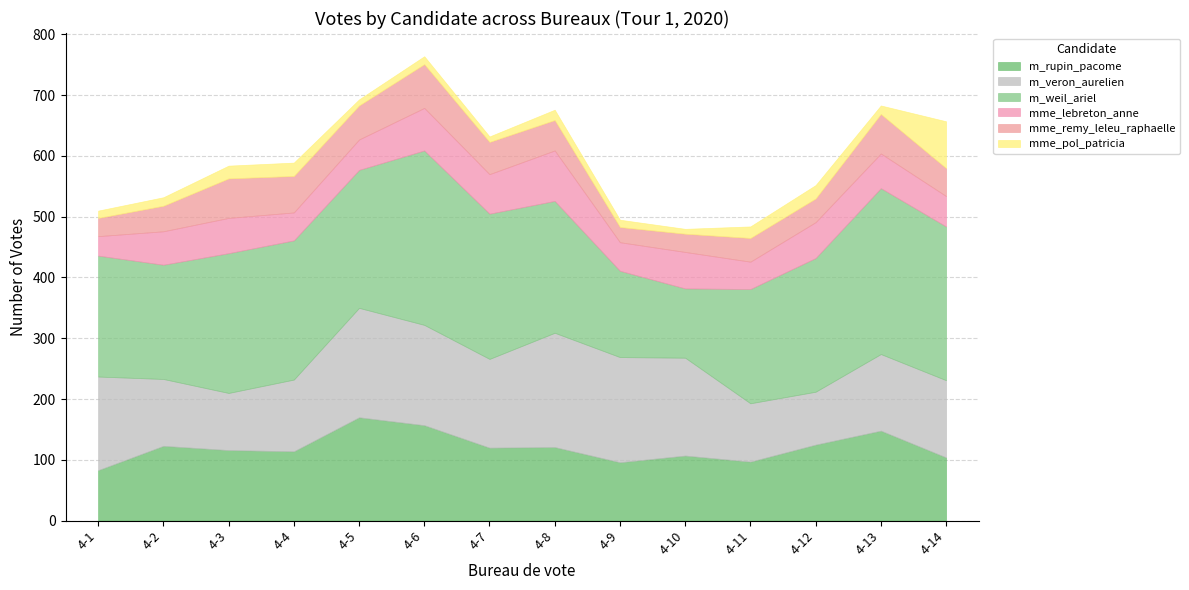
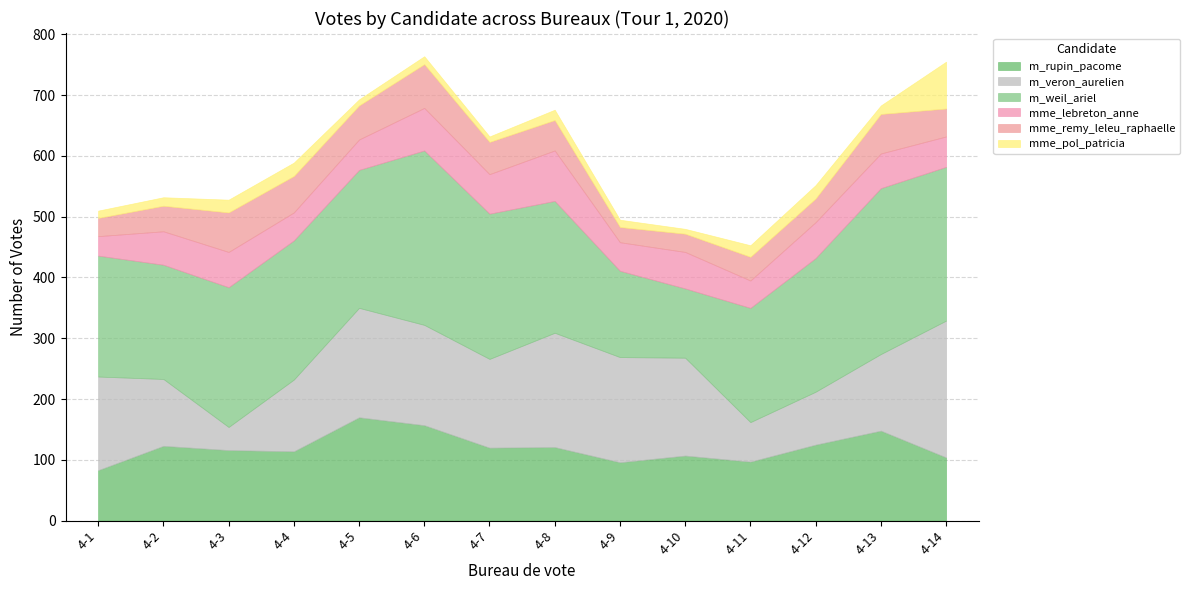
m_veron_aurelien, 4-3: 90 -> 40
m_veron_aurelien, 4-11: 100 -> 70
m_veron_aurelien, 4-14: 130 -> 230
